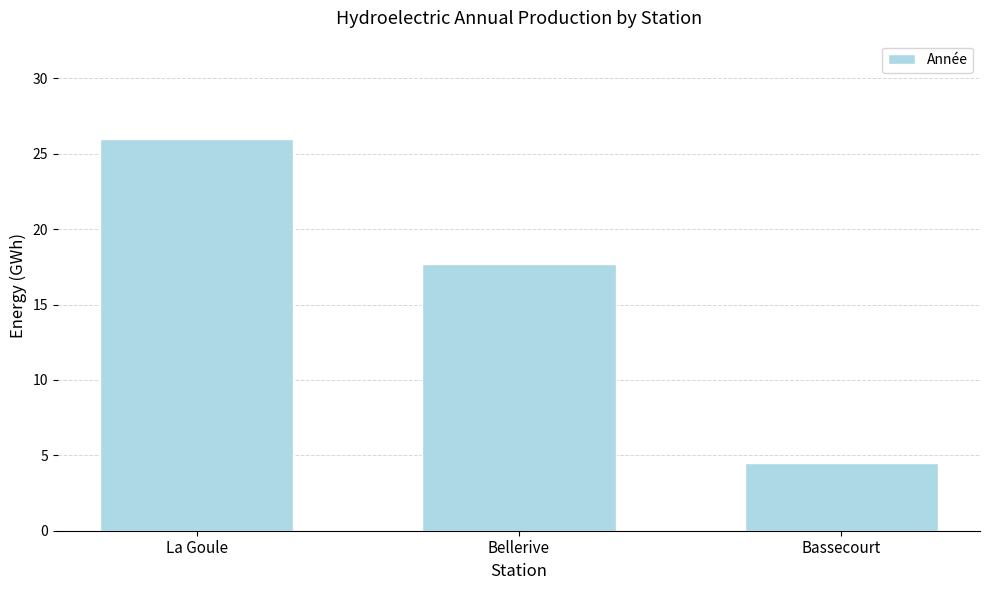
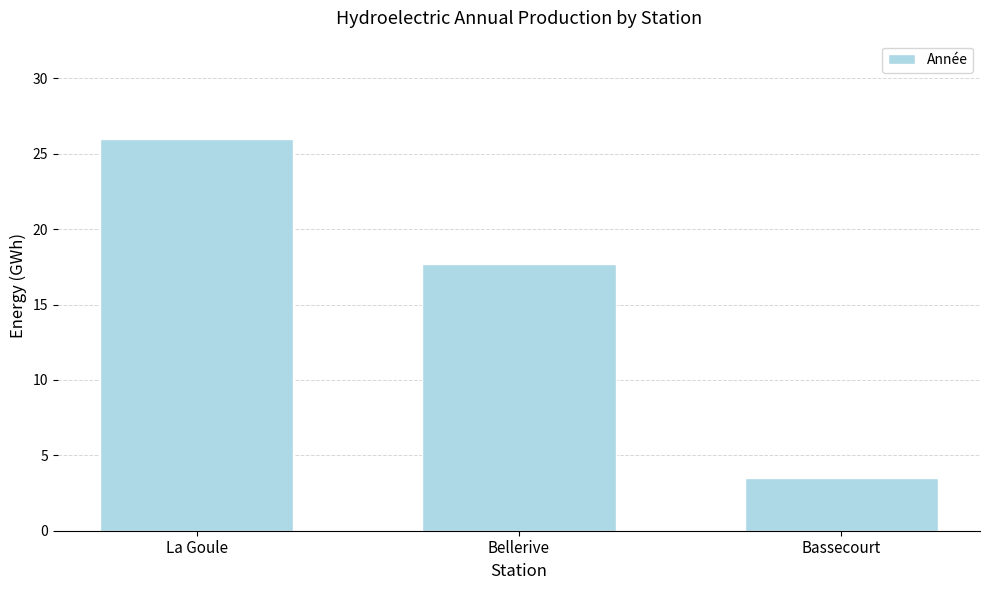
Bassecourt: 4.5 -> 3.5
